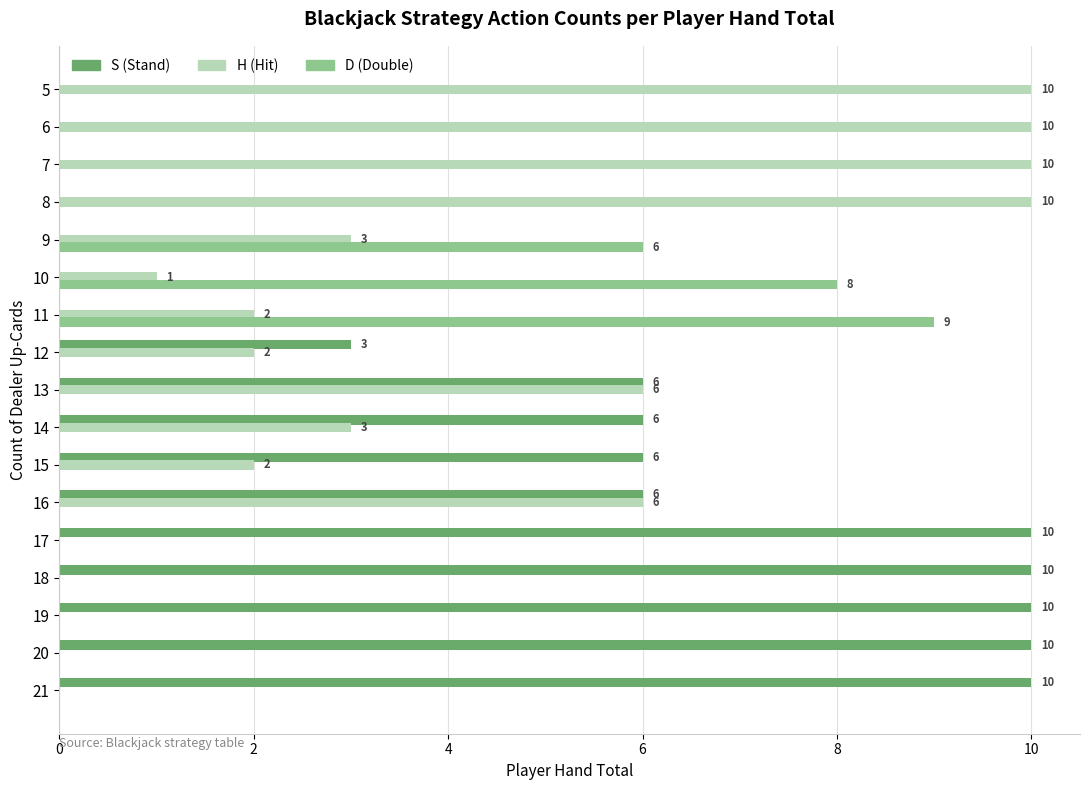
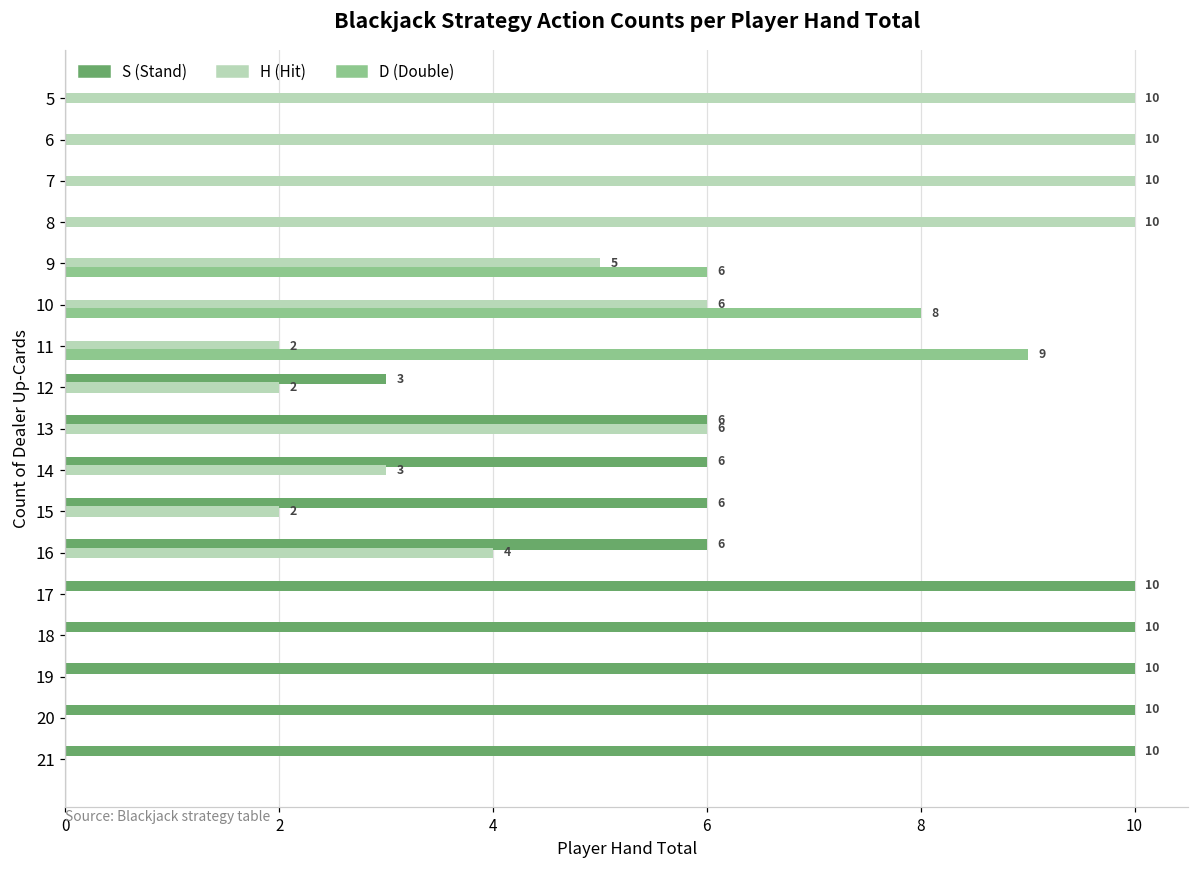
H (Hit), 9: 3 -> 5
H (Hit), 10: 1 -> 6
H (Hit), 16: 6 -> 4
